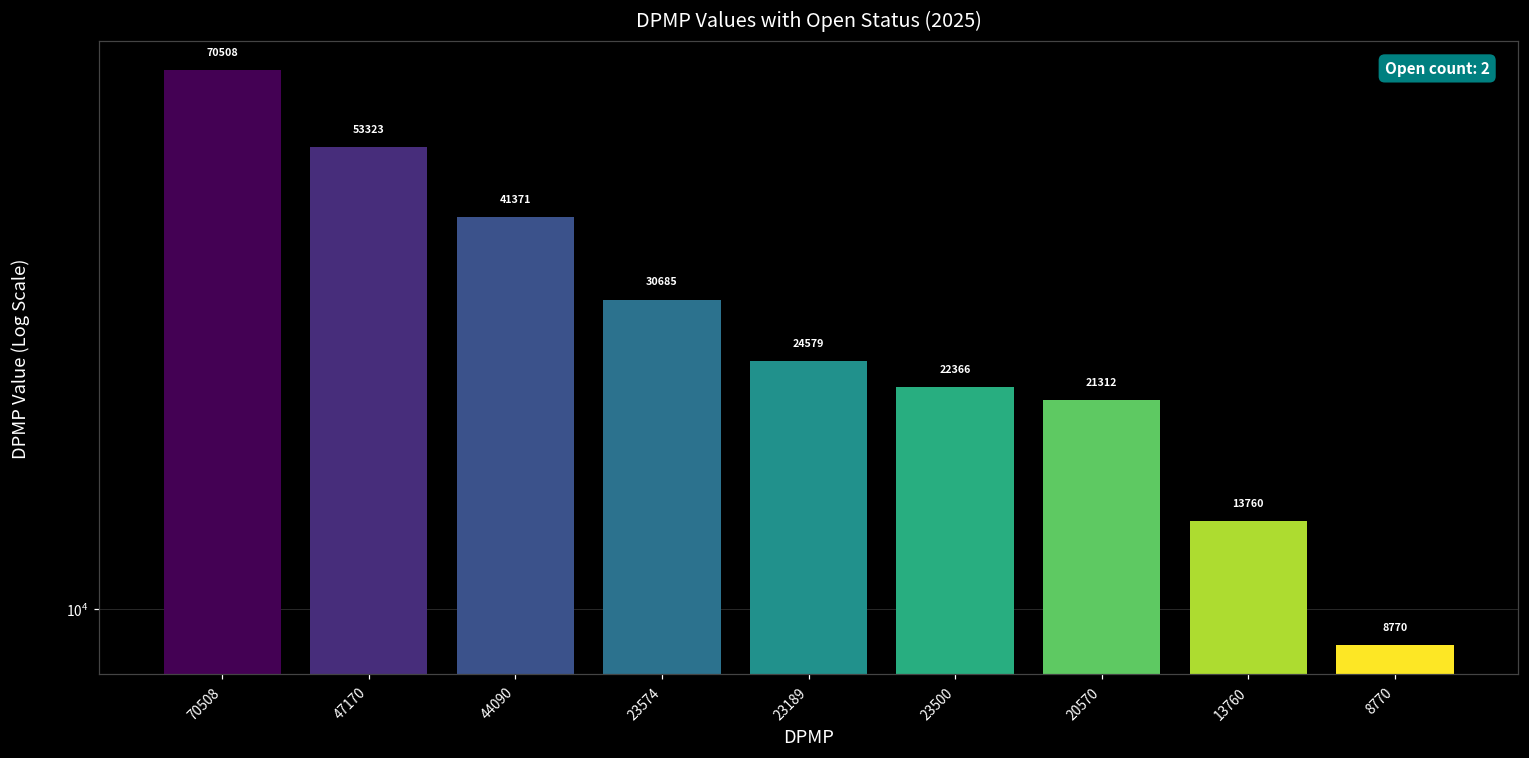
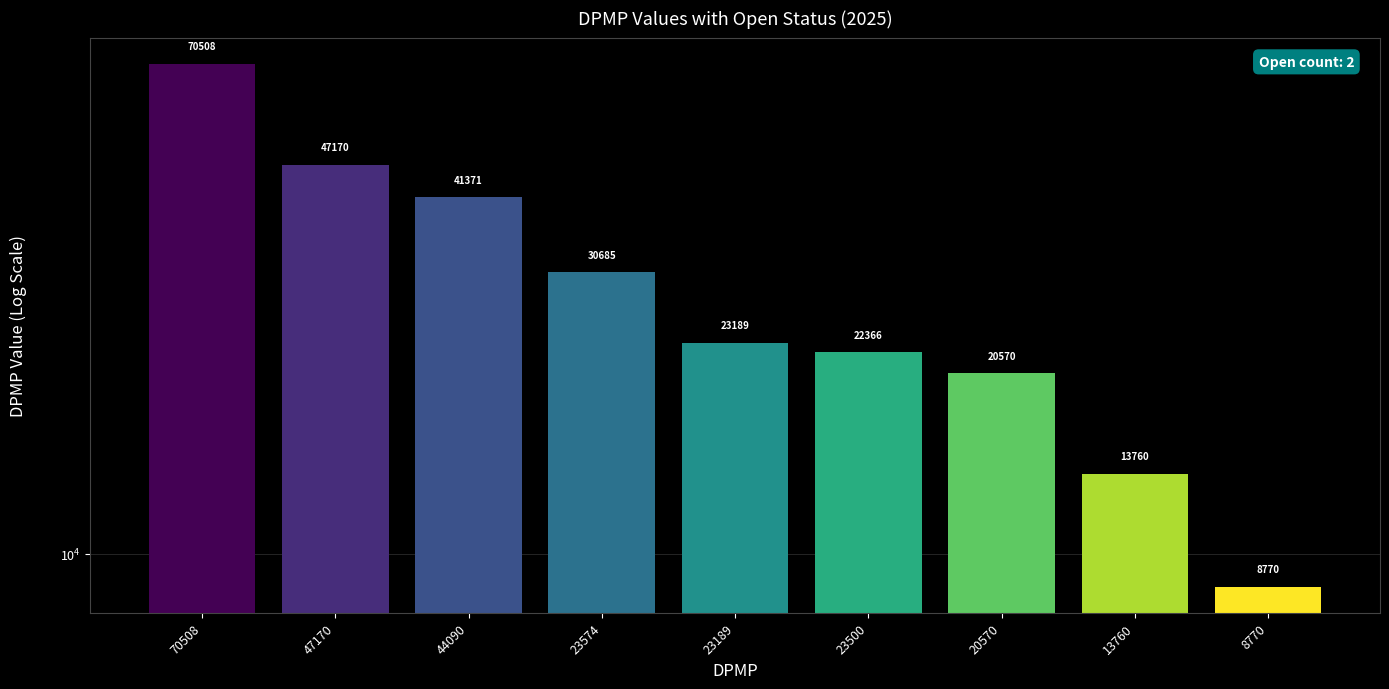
47170: 53323 -> 47170
23189: 24579 -> 23189
20570: 21312 -> 20570
